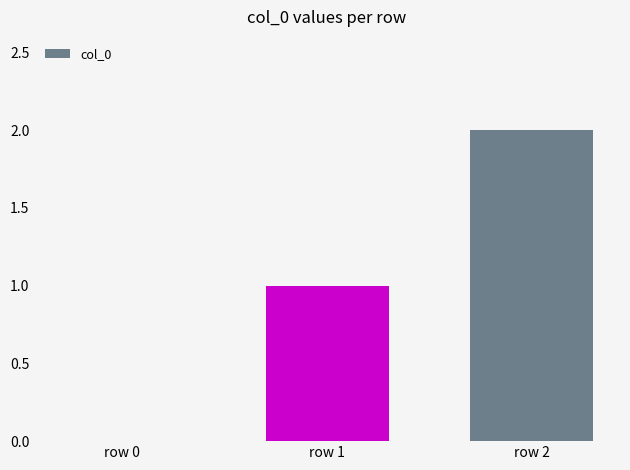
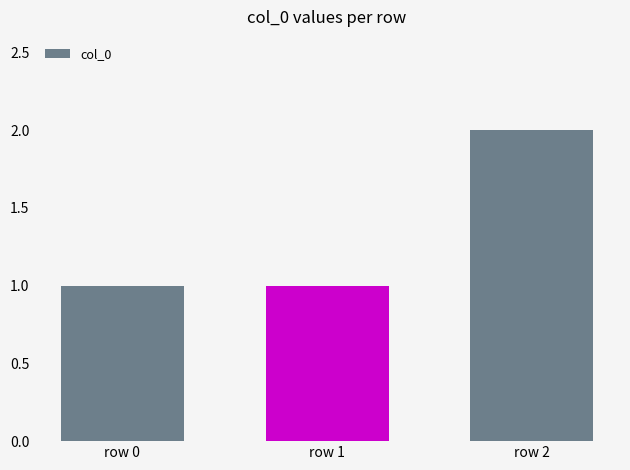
row 0: 0 -> 1
